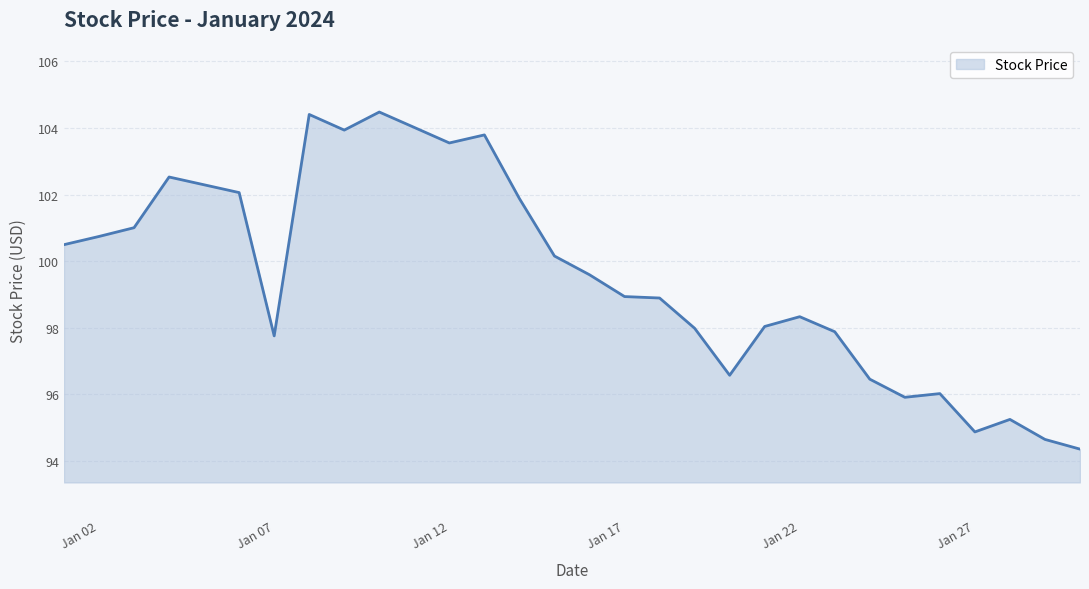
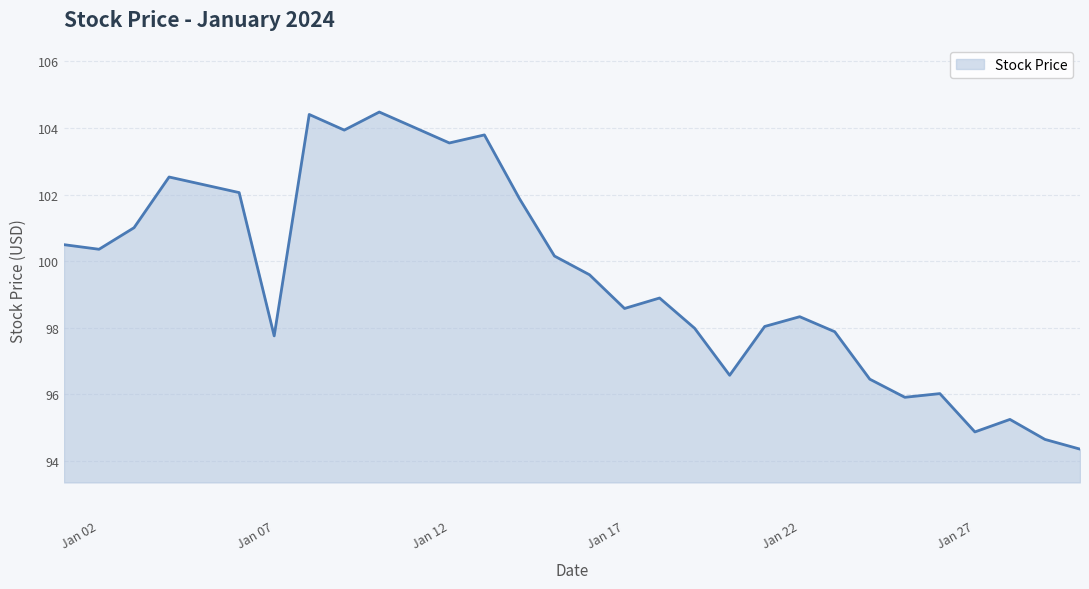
Jan 02: 100.7 -> 100.4
Jan 17: 98.9 -> 98.6
